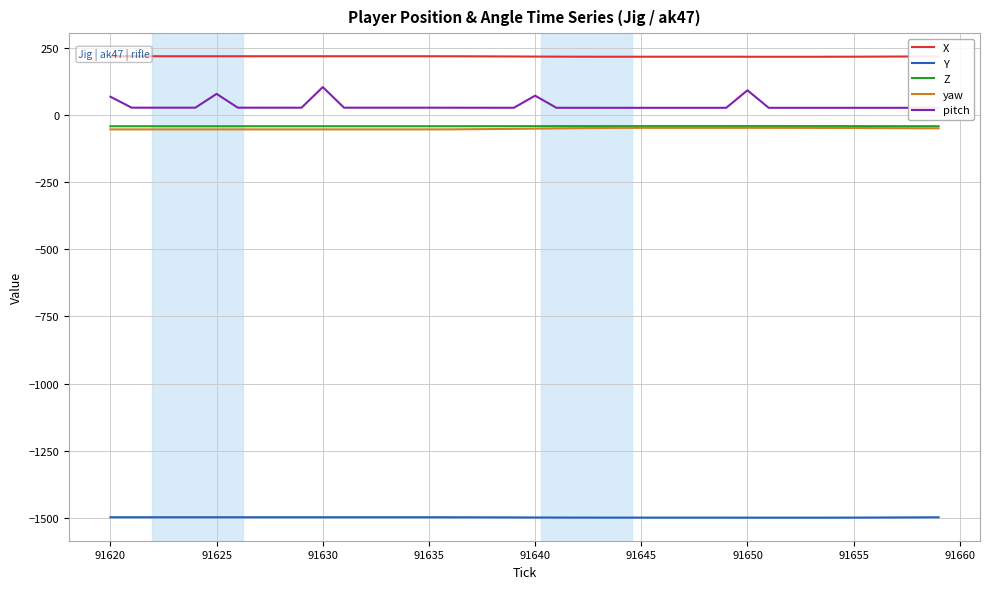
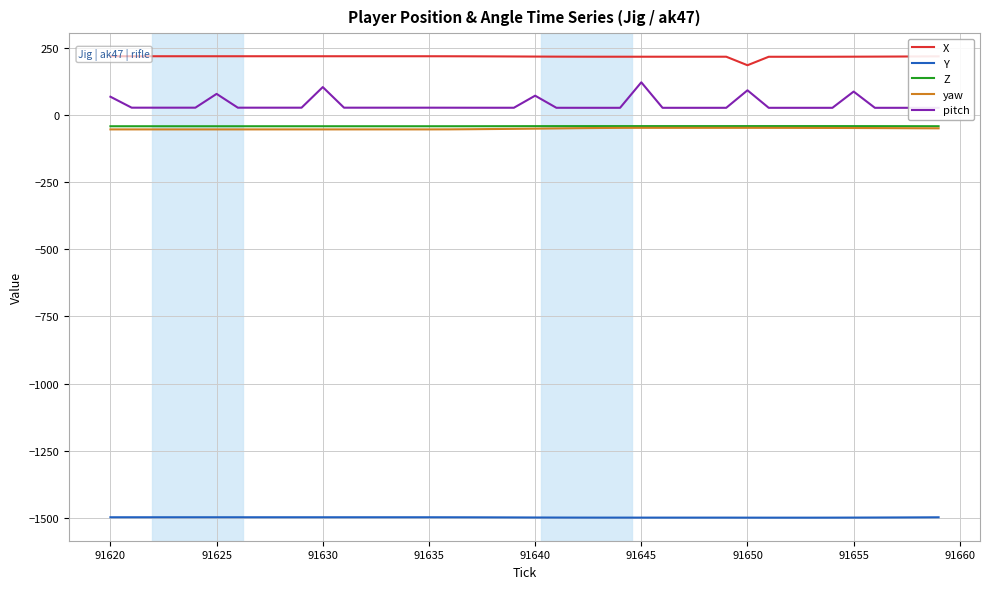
pitch, 91645: 30 -> 120
X, 91650: 220 -> 180
pitch, 91655: 30 -> 90
